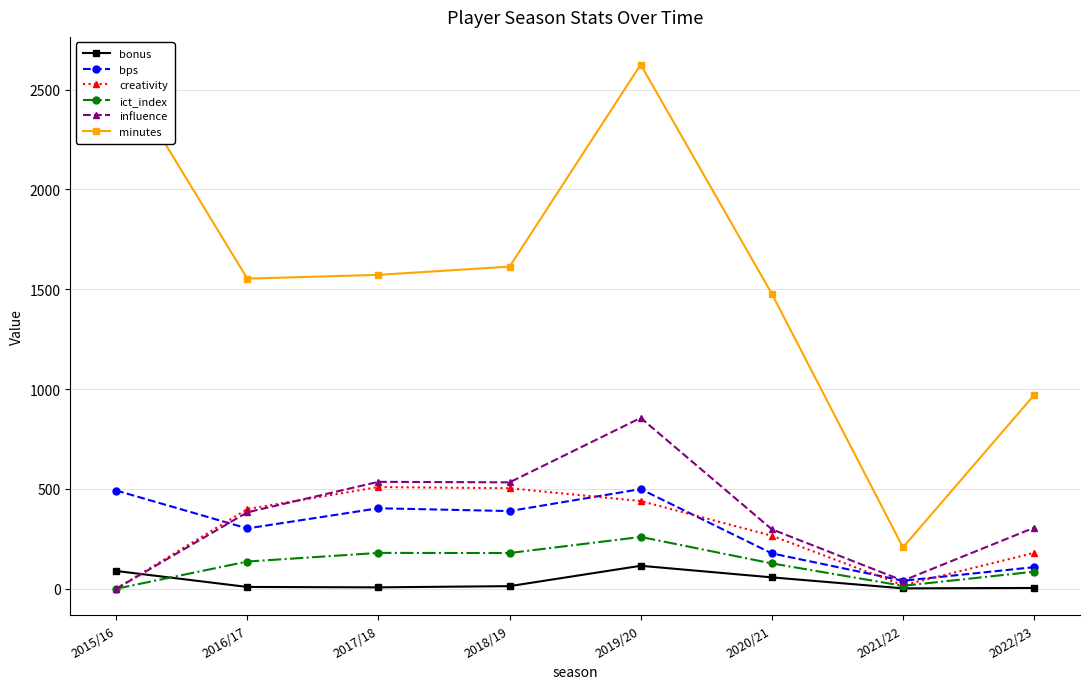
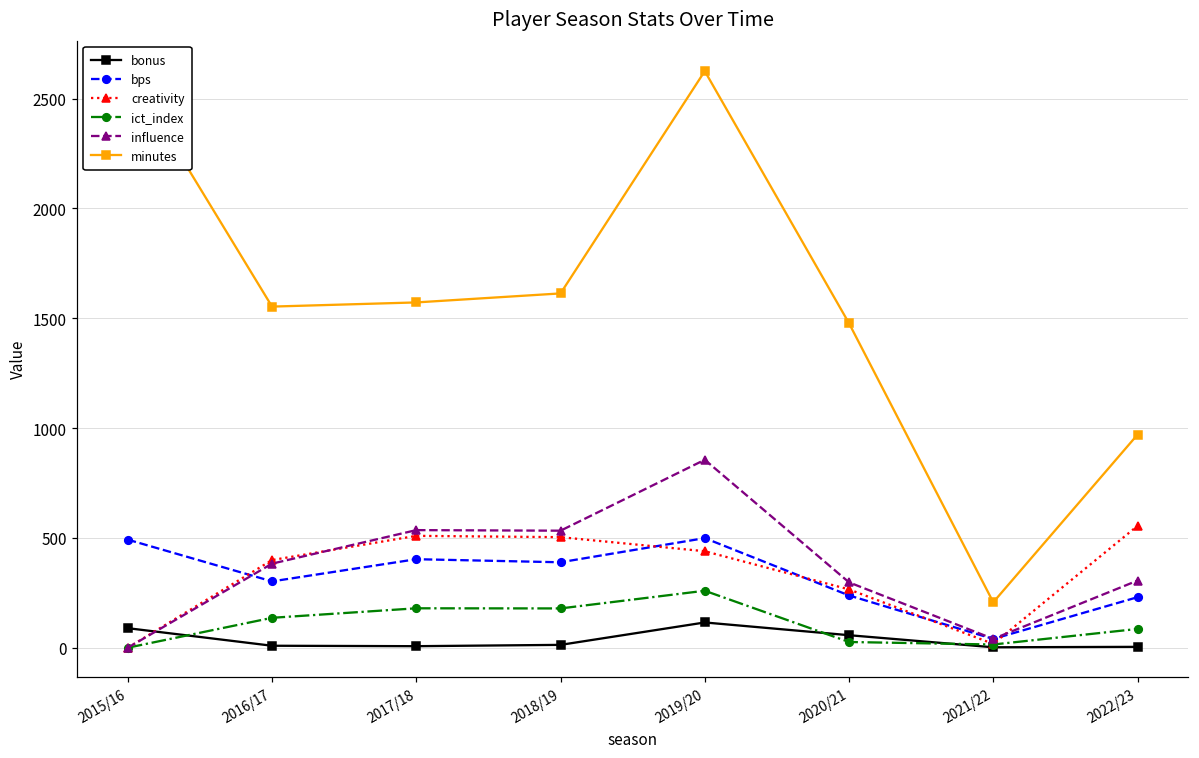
bps, 2020/21: 180 -> 240
ict_index, 2020/21: 130 -> 30
bps, 2022/23: 110 -> 230
creativity, 2022/23: 180 -> 550
